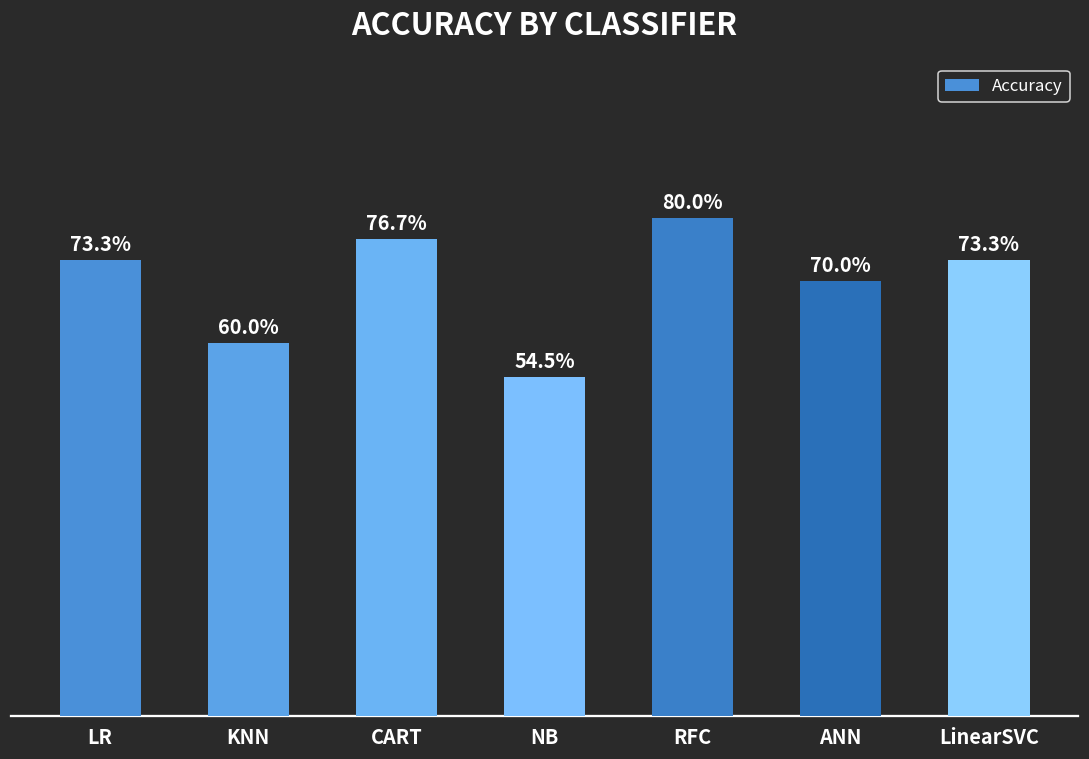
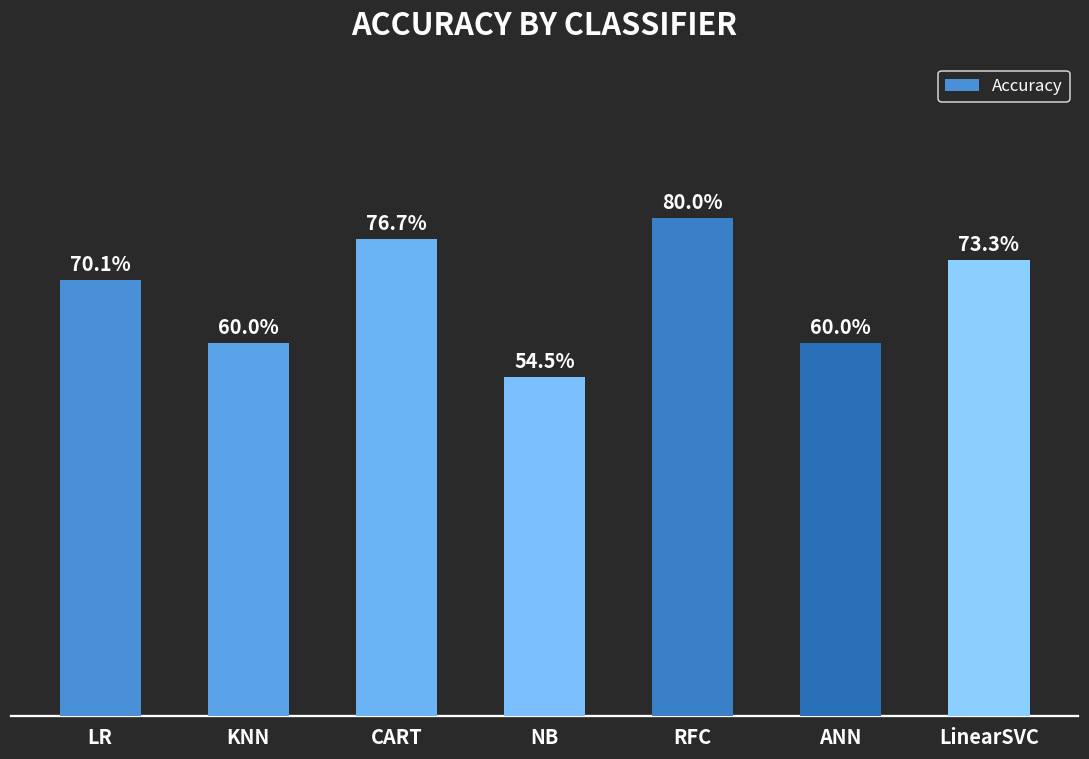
LR: 73.3% -> 70.1%
ANN: 70.0% -> 60.0%
